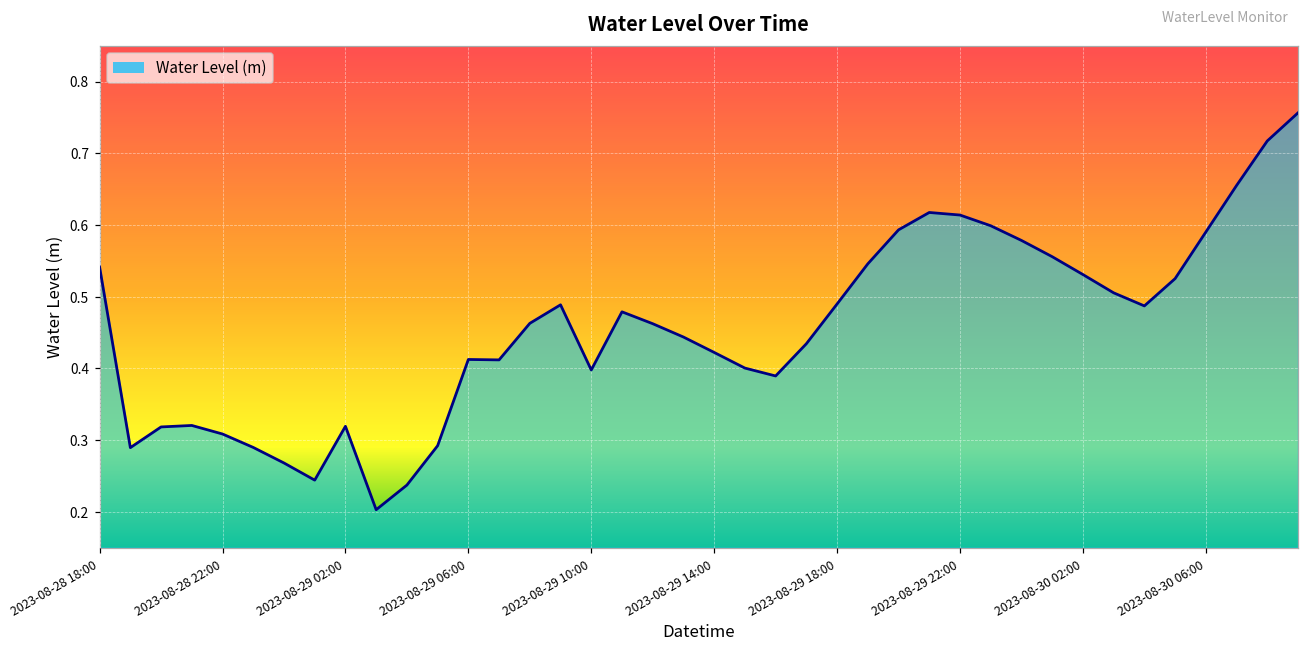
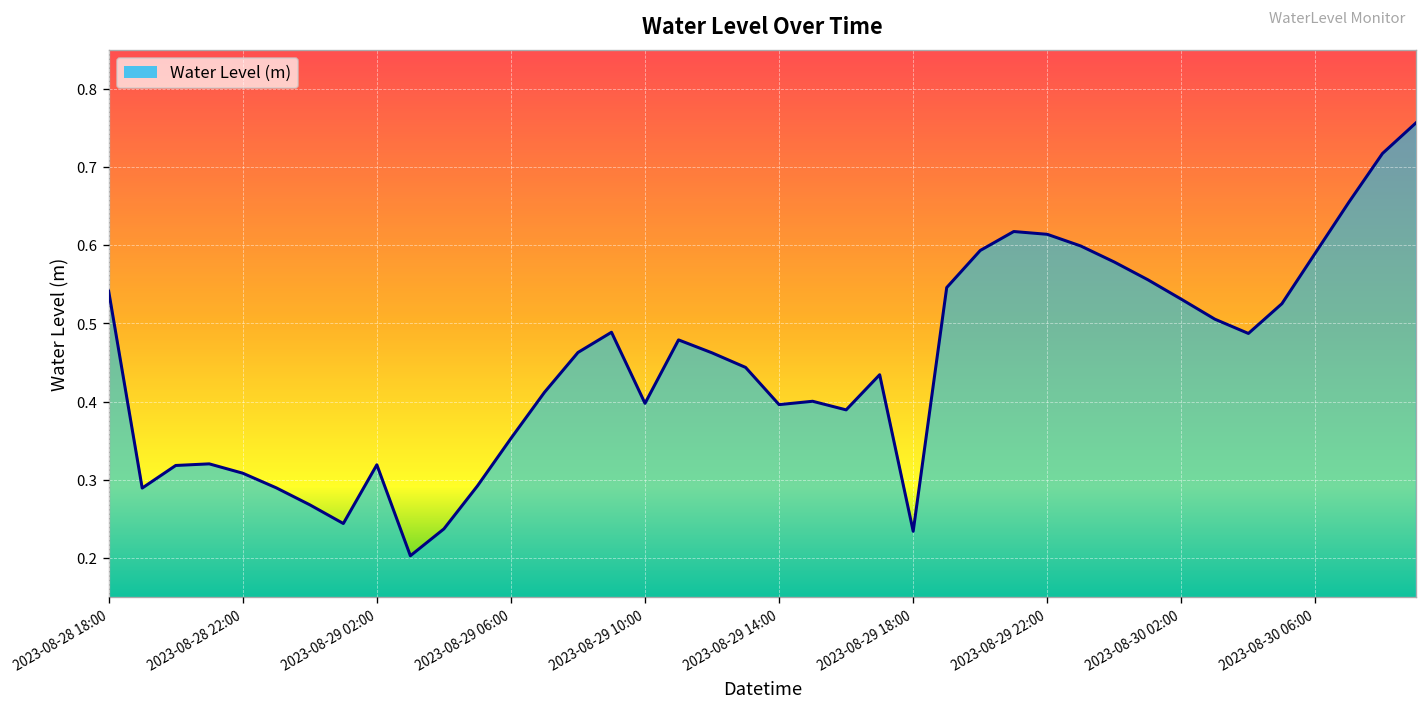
2023-08-29 06:00: 0.41 -> 0.35
2023-08-29 14:00: 0.42 -> 0.40
2023-08-29 18:00: 0.49 -> 0.23
